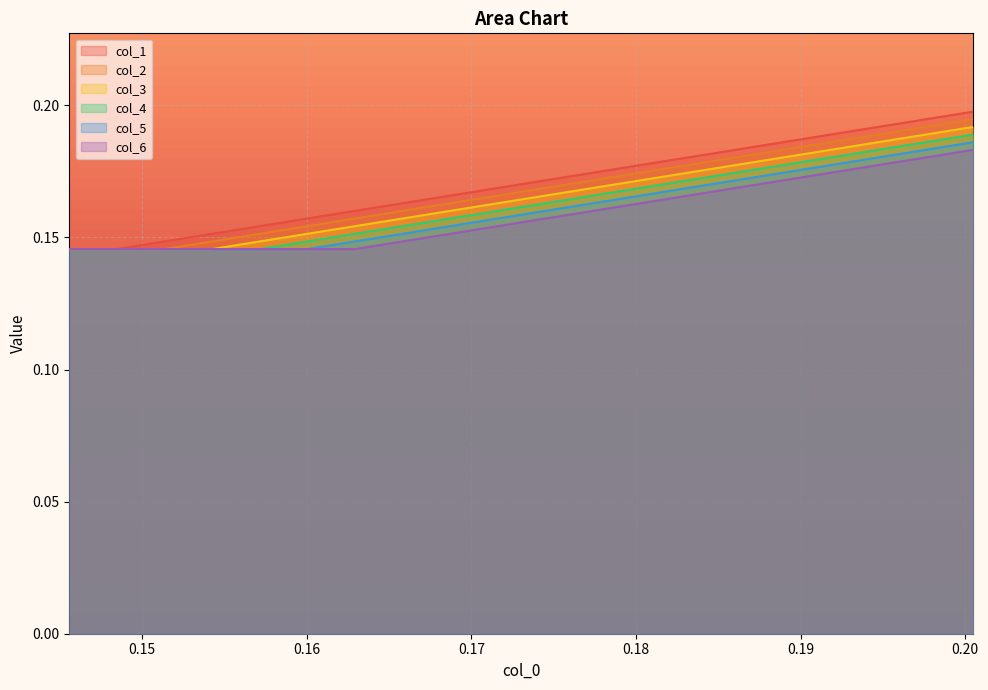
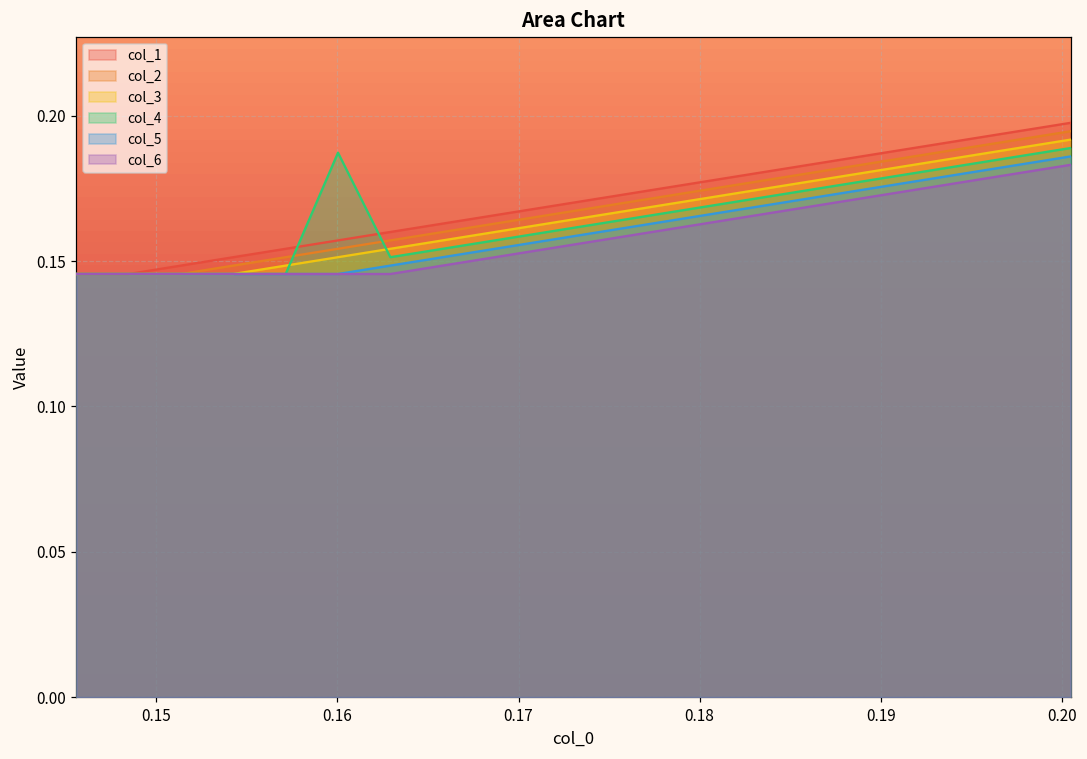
col_4, 0.16: 0.148 -> 0.187
